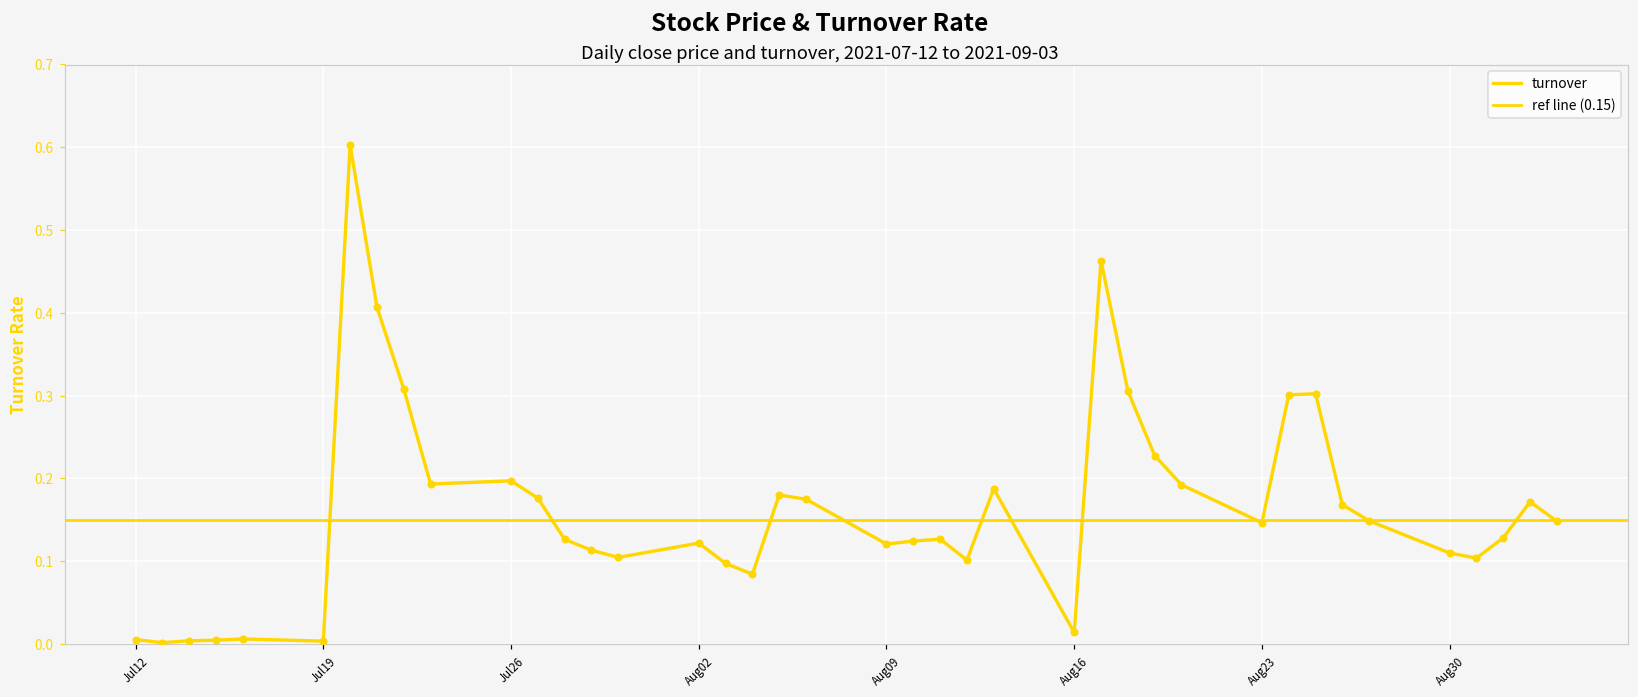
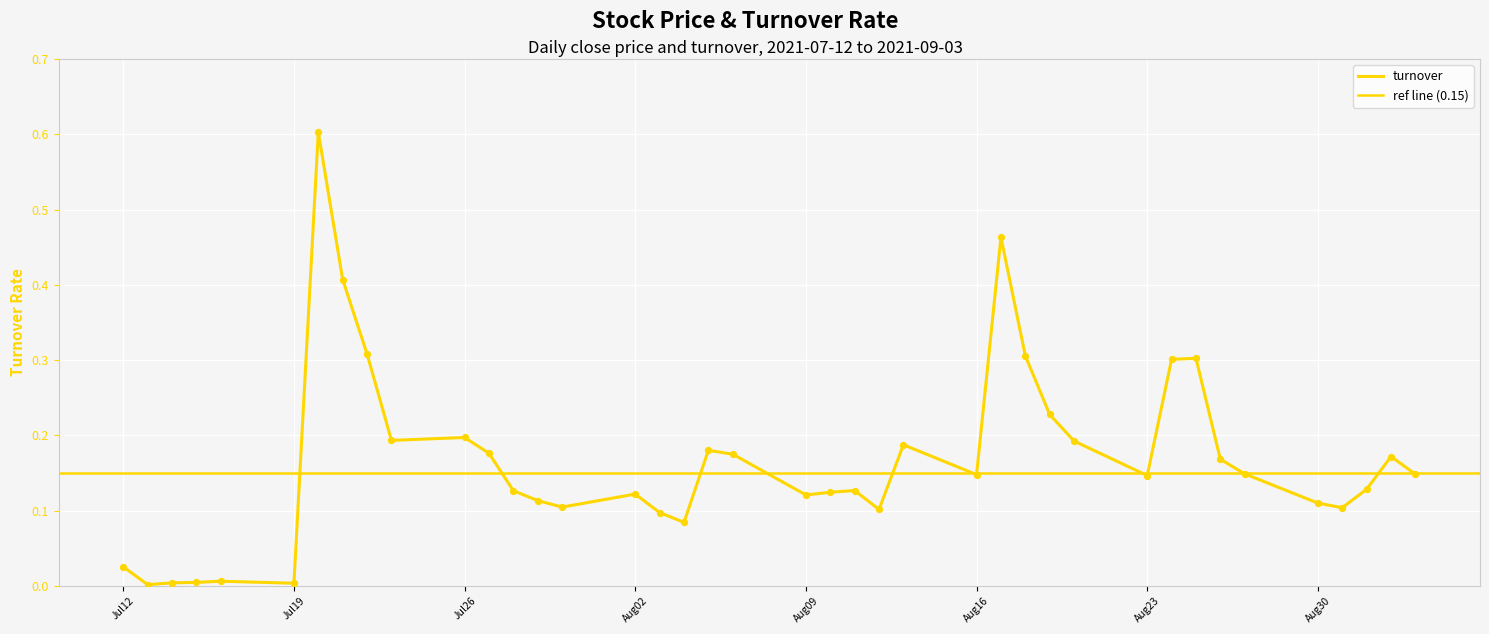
Jul12: 0.01 -> 0.03
Aug16: 0.01 -> 0.15
